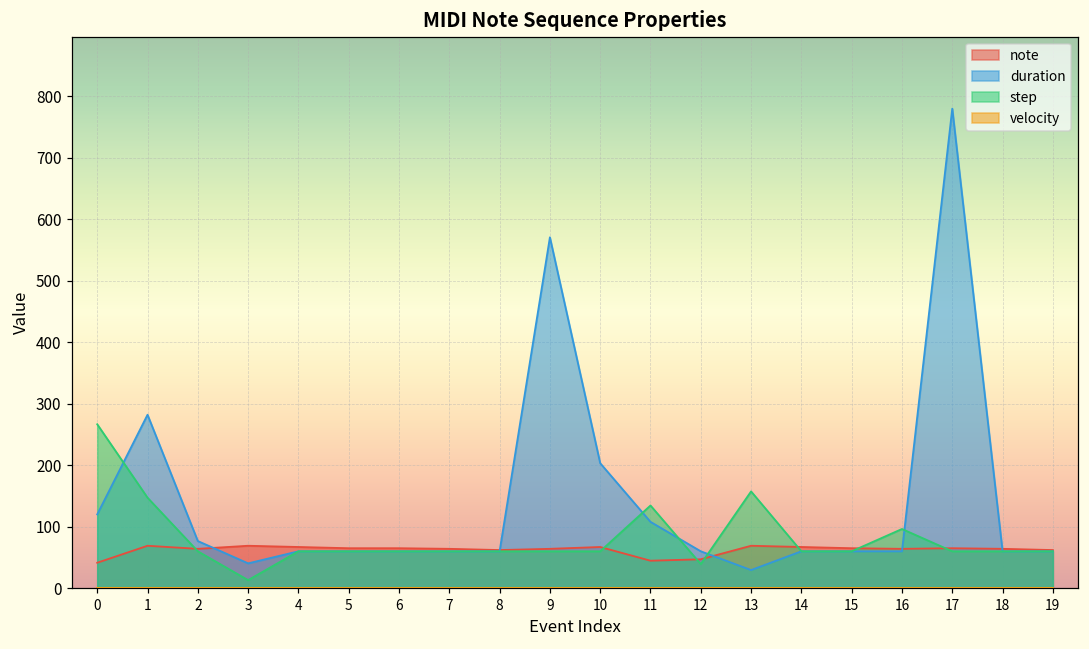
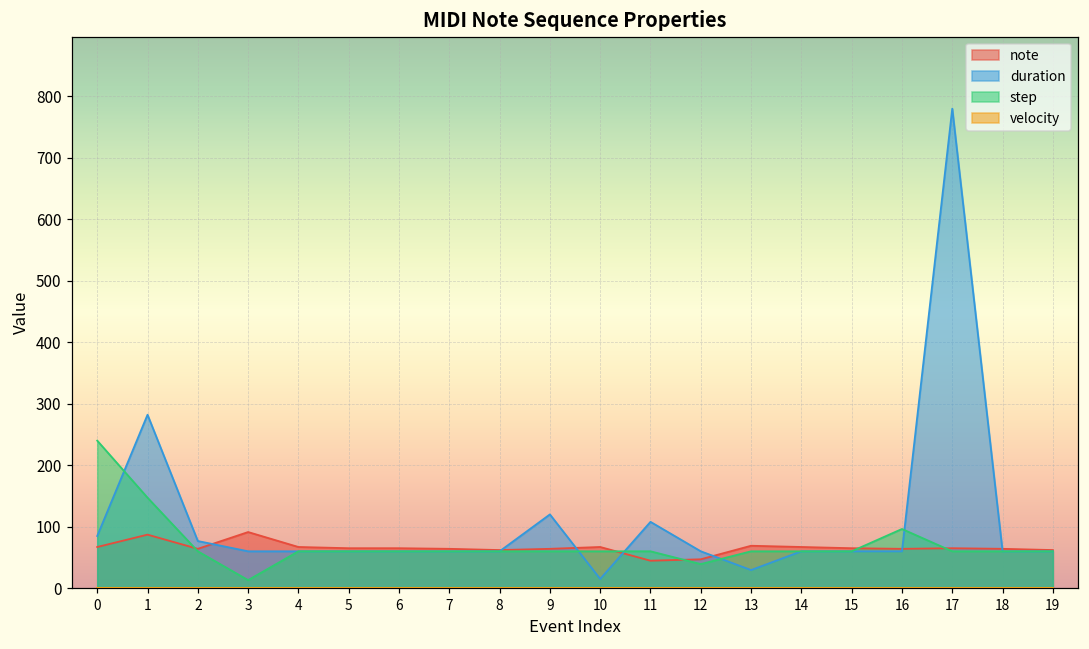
note, 0: 40 -> 70
duration, 0: 120 -> 80
step, 0: 270 -> 240
note, 1: 70 -> 90
note, 3: 70 -> 90
duration, 3: 40 -> 60
duration, 9: 570 -> 120
duration, 10: 200 -> 20
step, 11: 130 -> 60
step, 13: 160 -> 60
